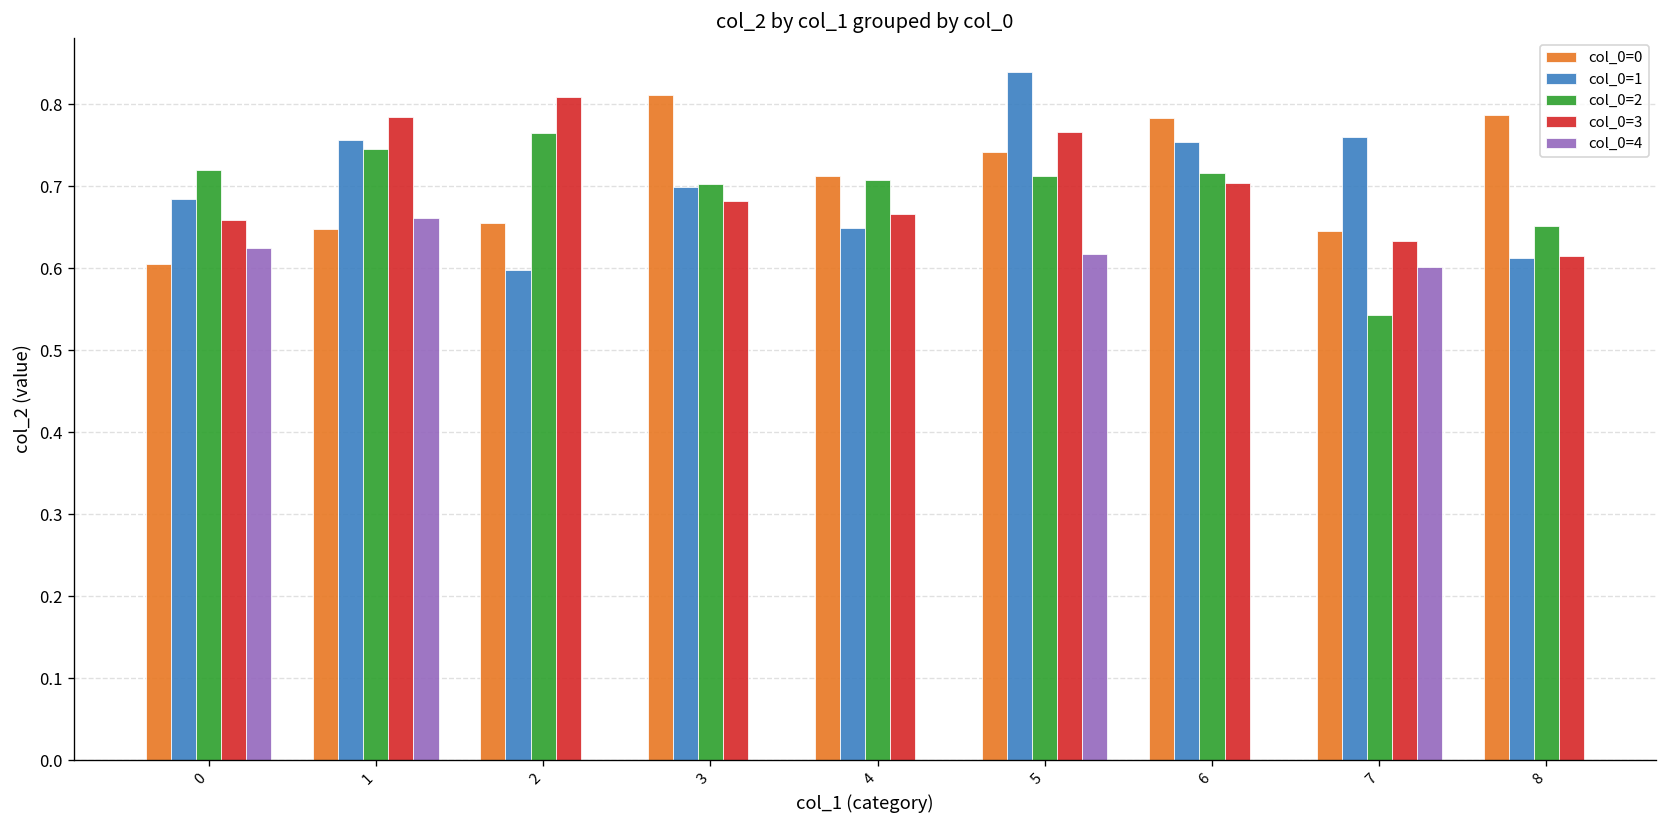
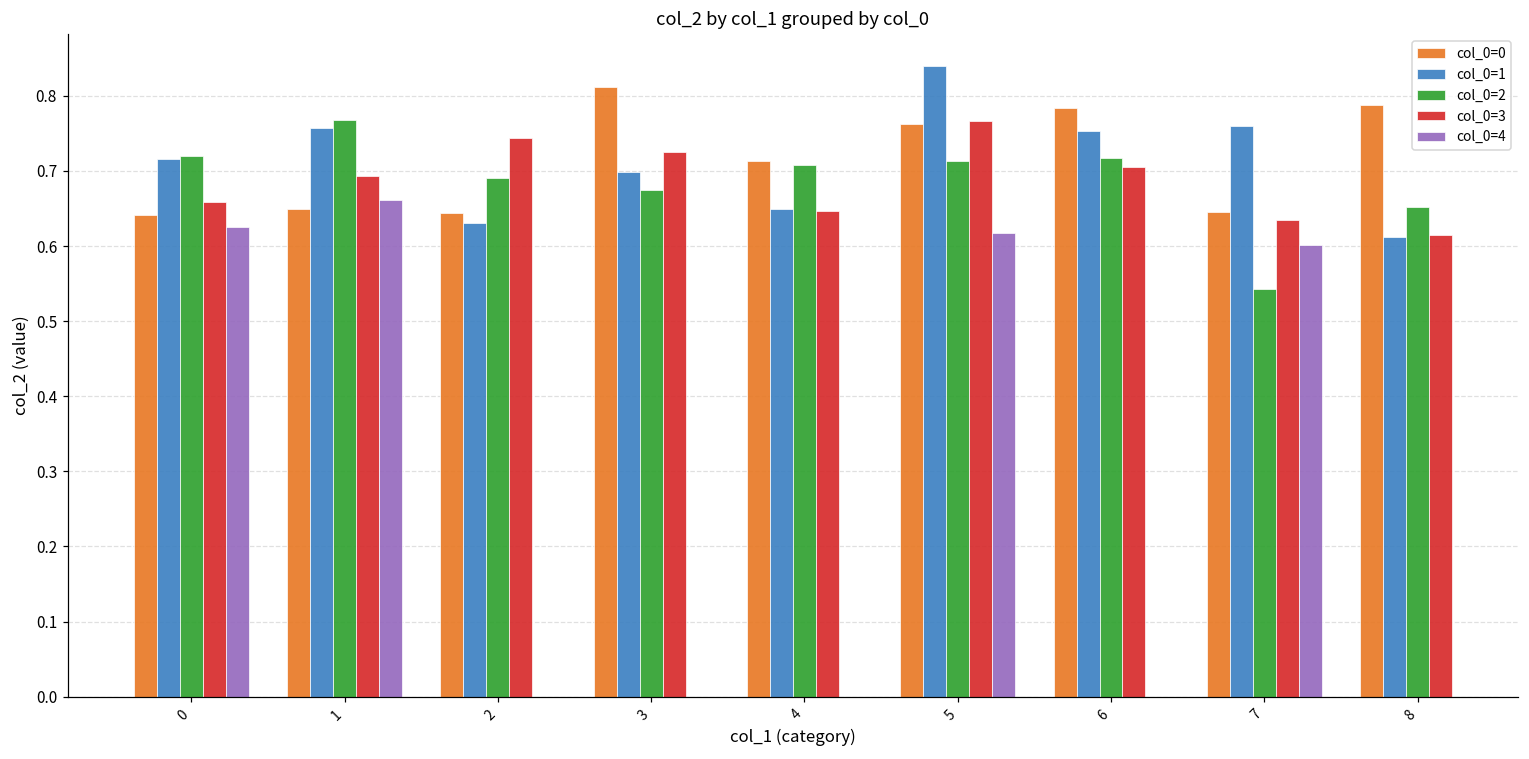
col_0=0, 0: 0.61 -> 0.64
col_0=1, 0: 0.68 -> 0.72
col_0=2, 1: 0.75 -> 0.77
col_0=3, 1: 0.79 -> 0.69
col_0=0, 2: 0.66 -> 0.64
col_0=1, 2: 0.60 -> 0.63
col_0=2, 2: 0.77 -> 0.69
col_0=3, 2: 0.81 -> 0.74
col_0=2, 3: 0.70 -> 0.67
col_0=3, 3: 0.68 -> 0.73
col_0=3, 4: 0.67 -> 0.65
col_0=0, 5: 0.74 -> 0.76
